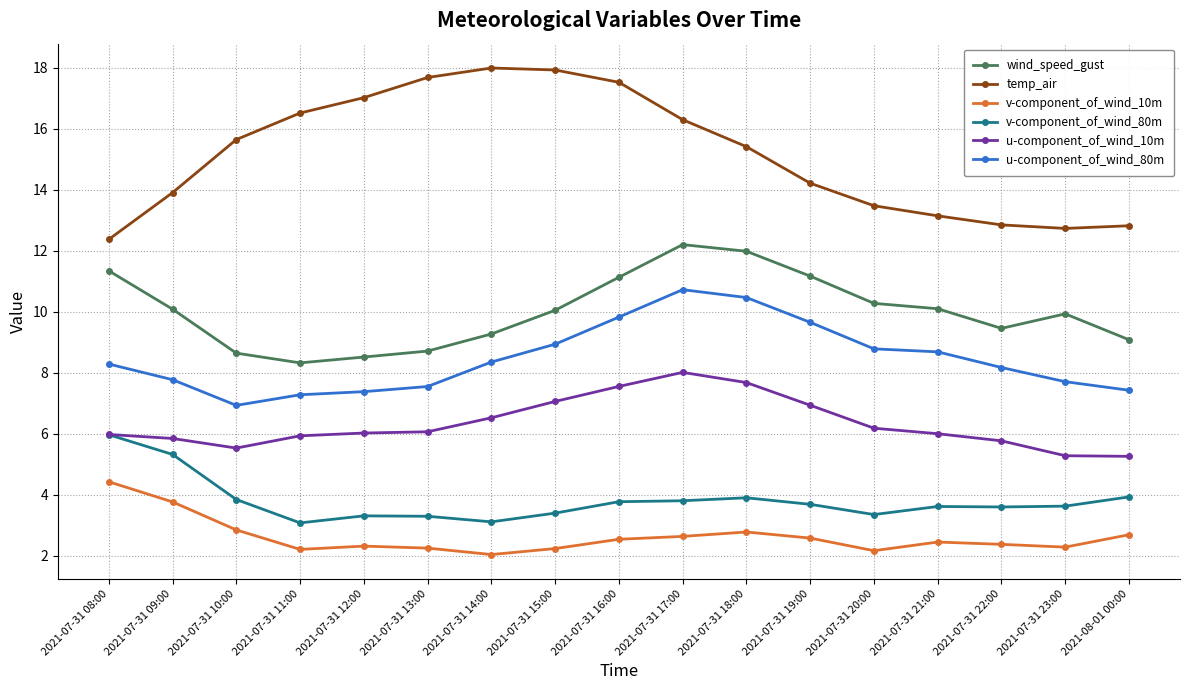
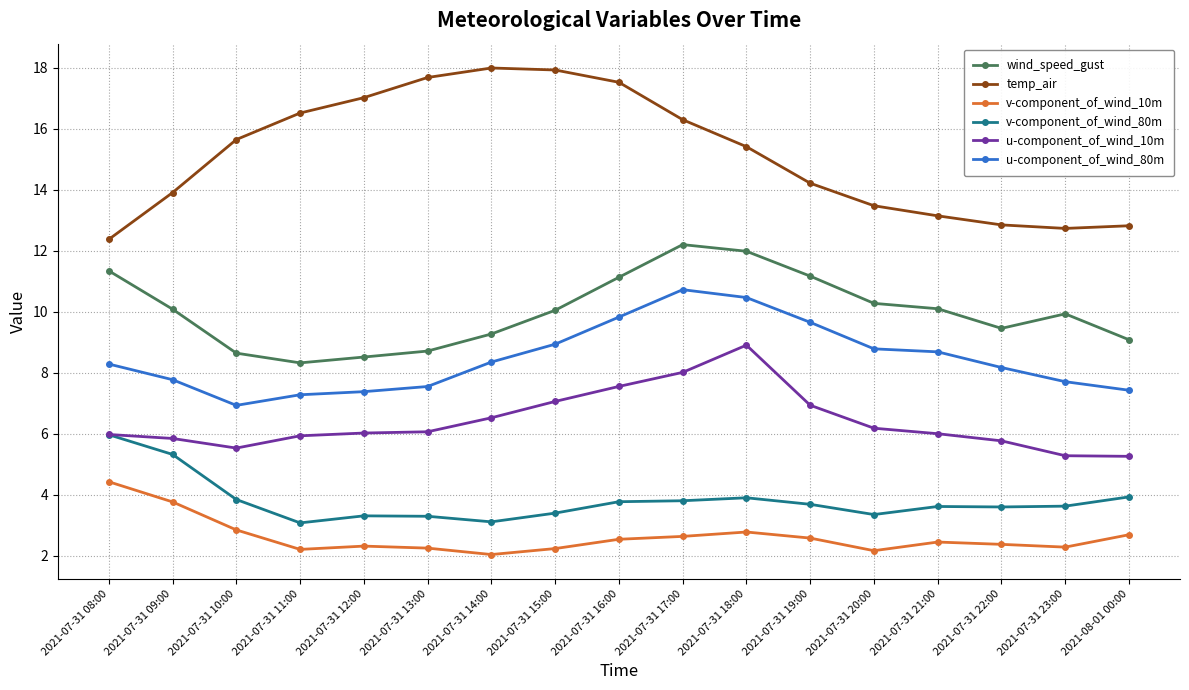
u-component_of_wind_10m, 2021-07-31 18:00: 7.7 -> 8.9
